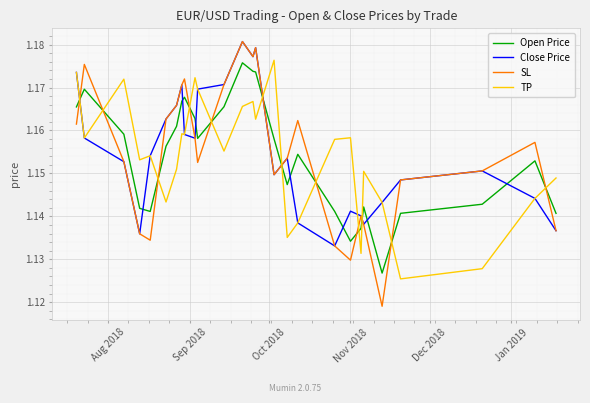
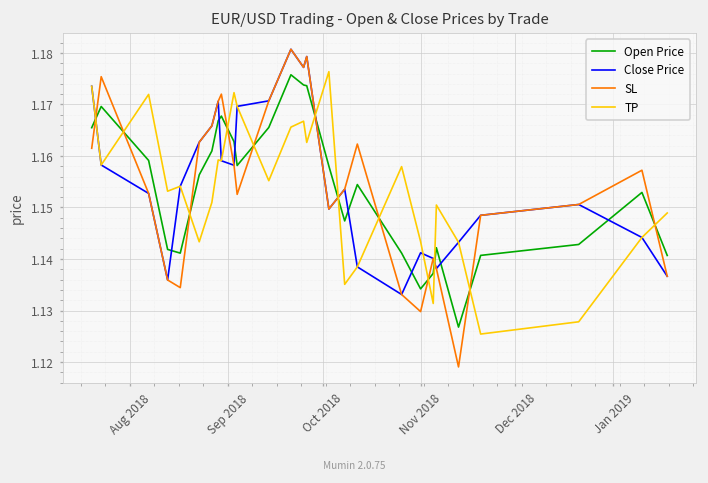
TP, Nov 2018: 1.158 -> 1.143
